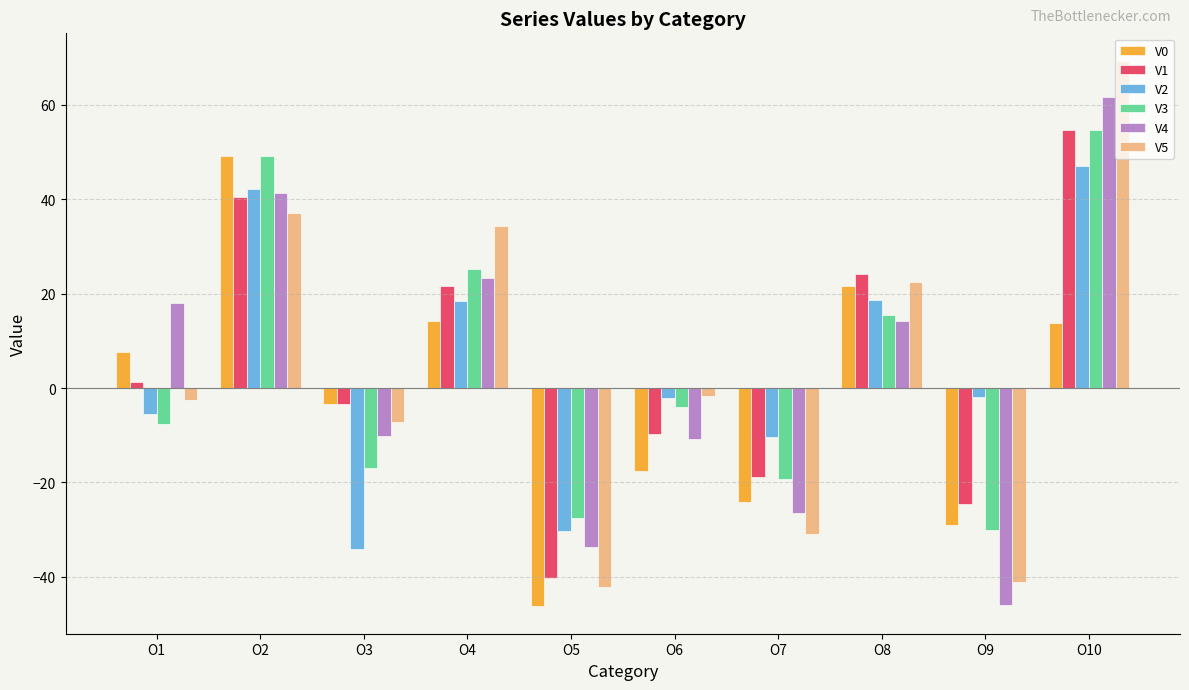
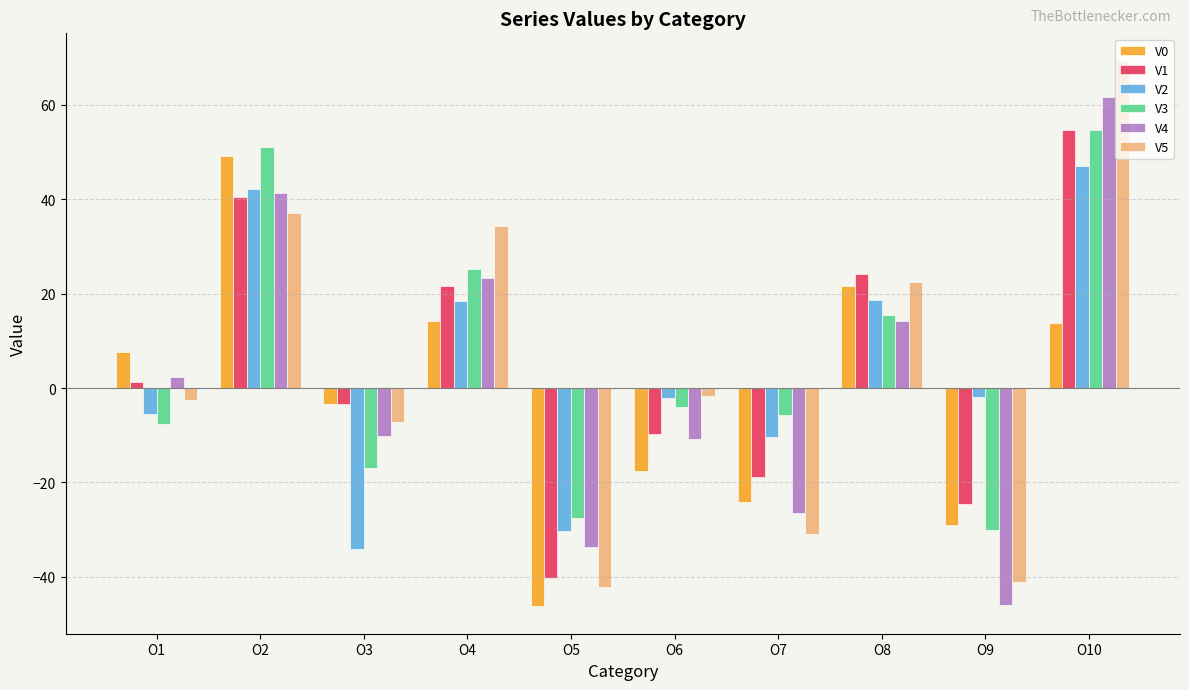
V4, O1: 18 -> 2
V3, O2: 49 -> 51
V3, O7: -19 -> -6
